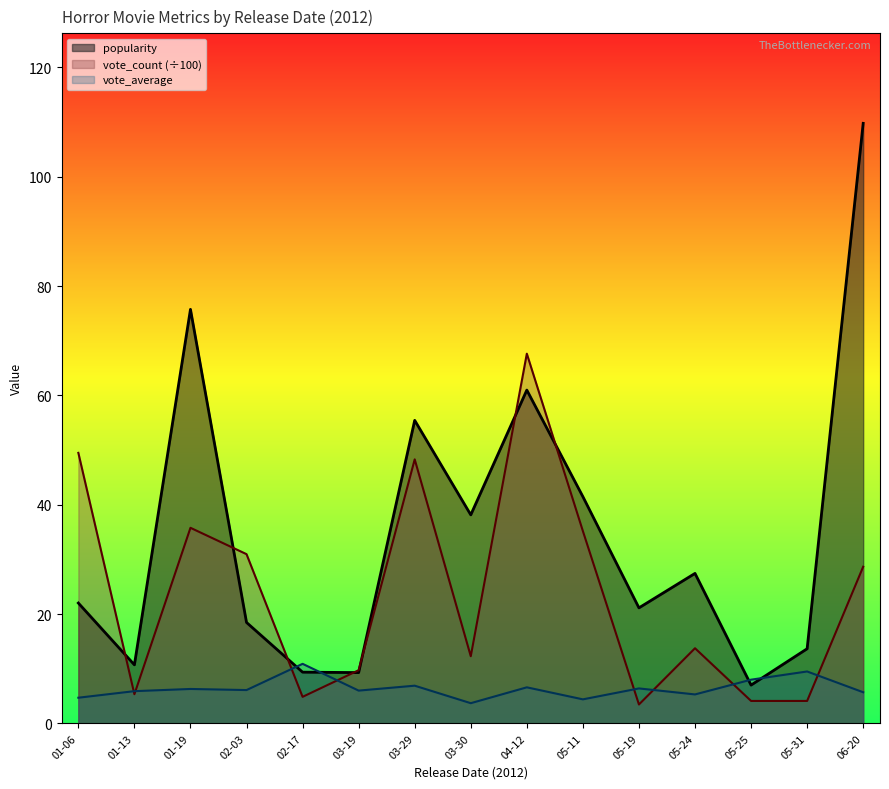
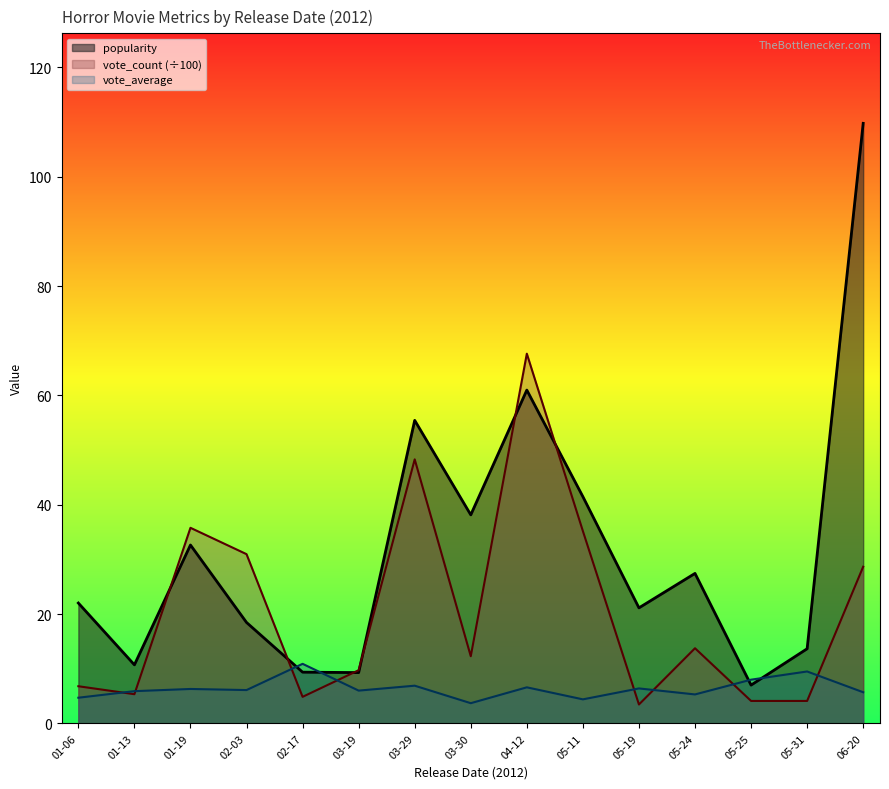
vote_count (÷100), 01-06: 49 -> 7
popularity, 01-19: 76 -> 33
